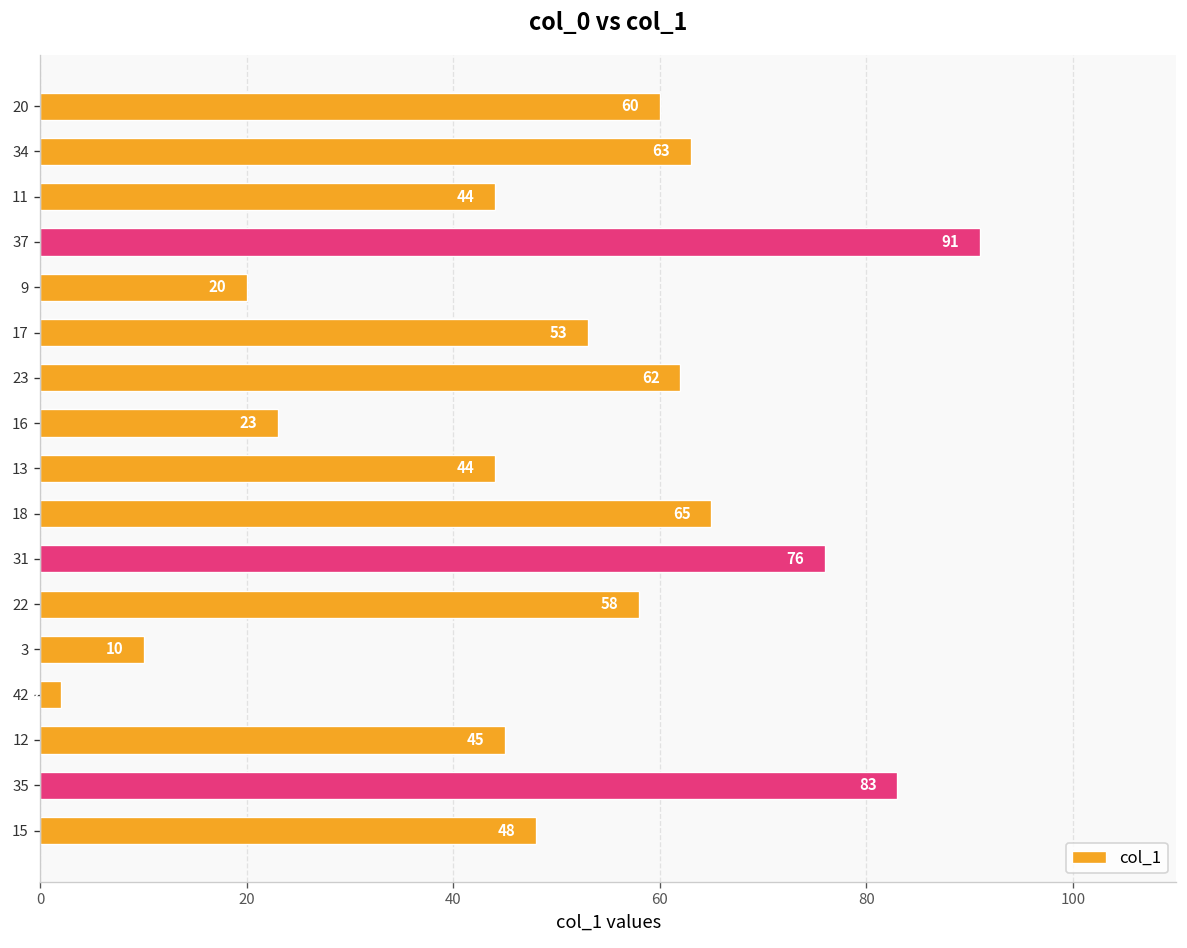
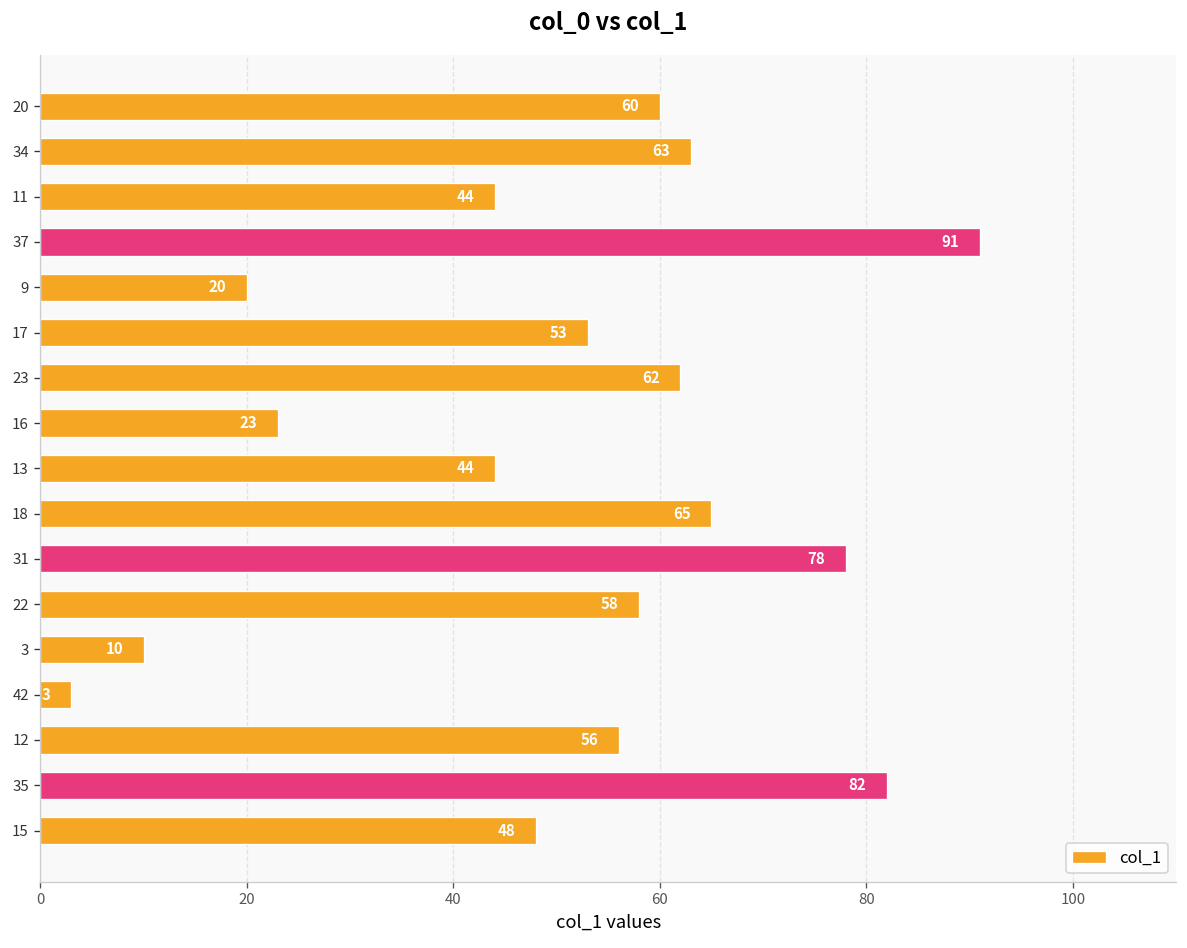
31: 76 -> 78
42: 2 -> 3
12: 45 -> 56
35: 83 -> 82
